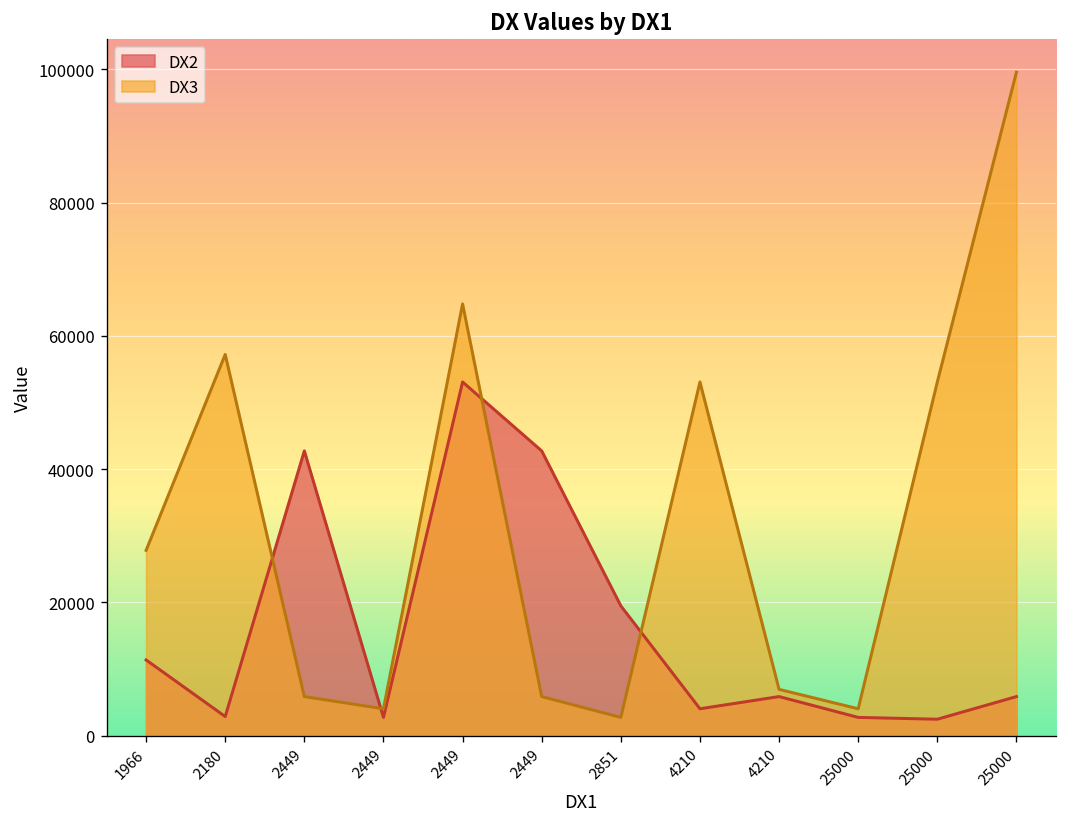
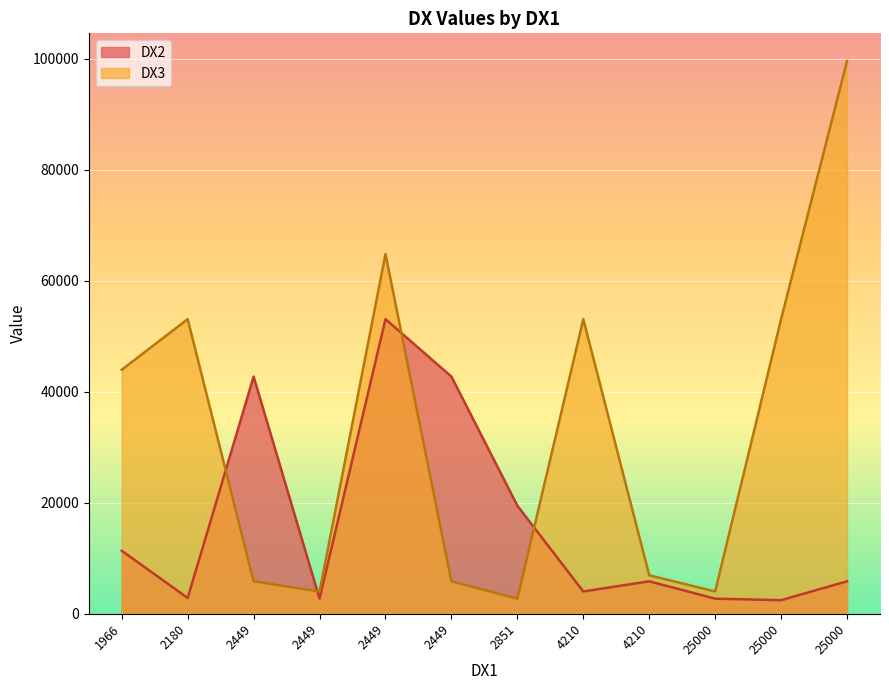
DX3, 1966: 28000 -> 44000
DX3, 2180: 57000 -> 53000
